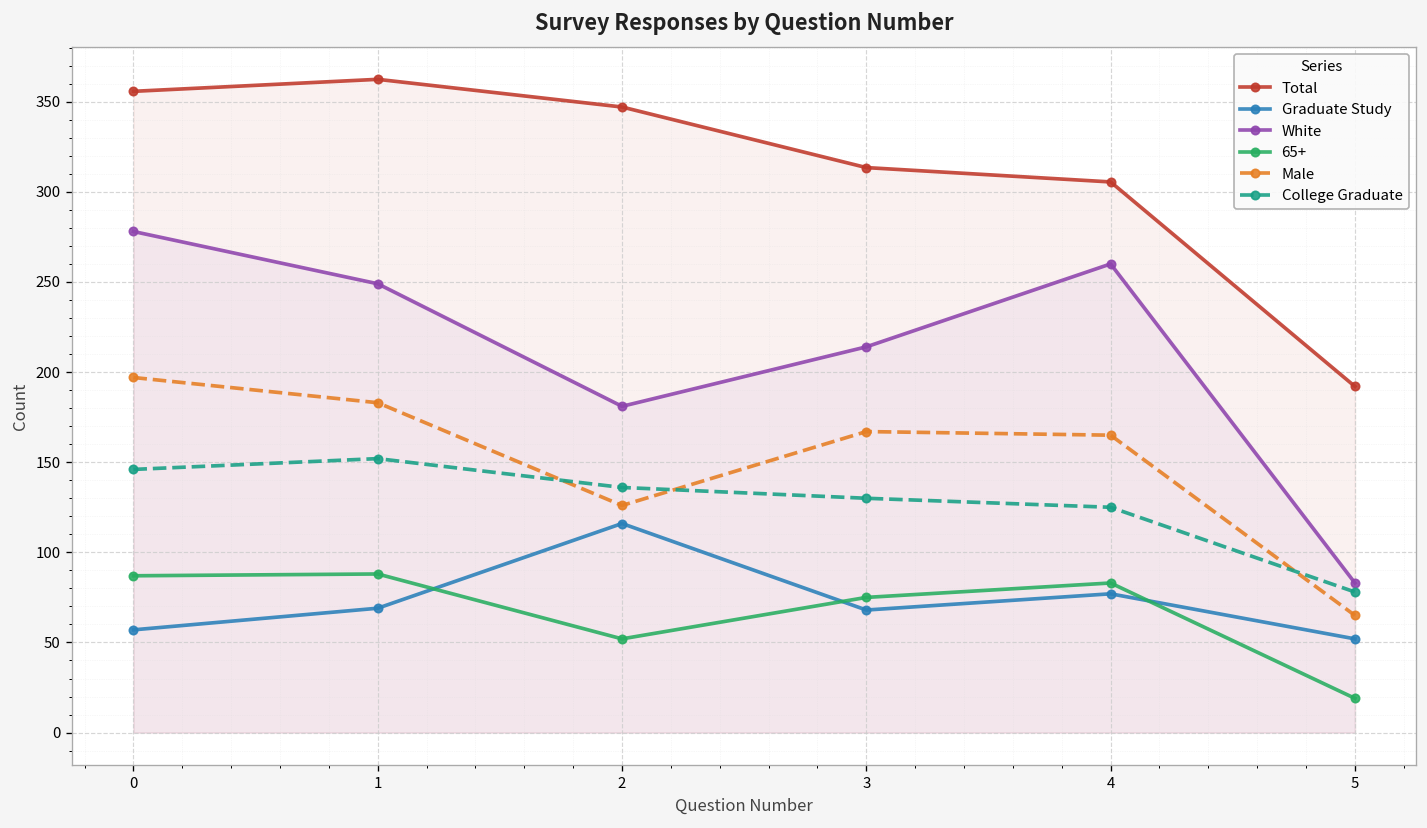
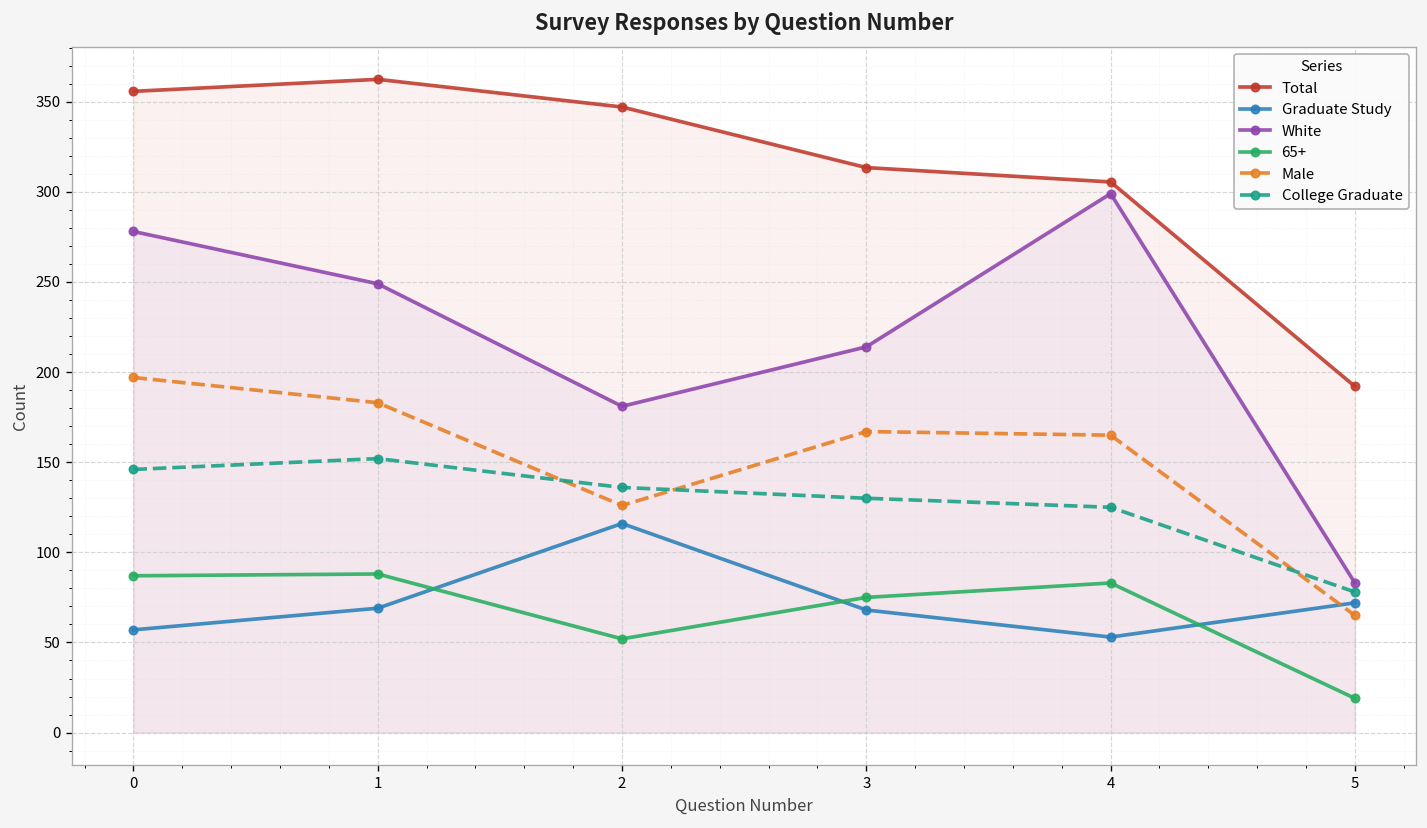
Graduate Study, 4: 77 -> 53
White, 4: 260 -> 299
Graduate Study, 5: 52 -> 72
